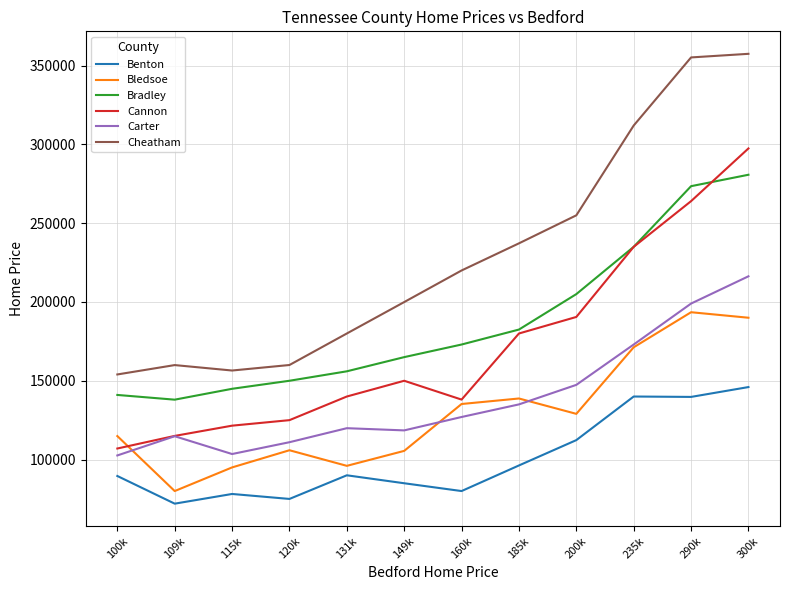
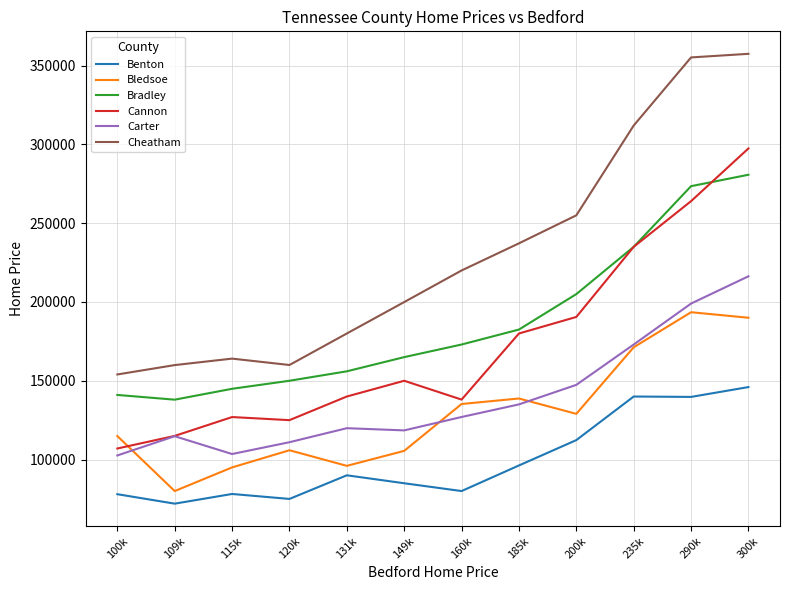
Benton, 100k: 90000 -> 78000
Cannon, 115k: 122000 -> 127000
Cheatham, 115k: 157000 -> 164000
